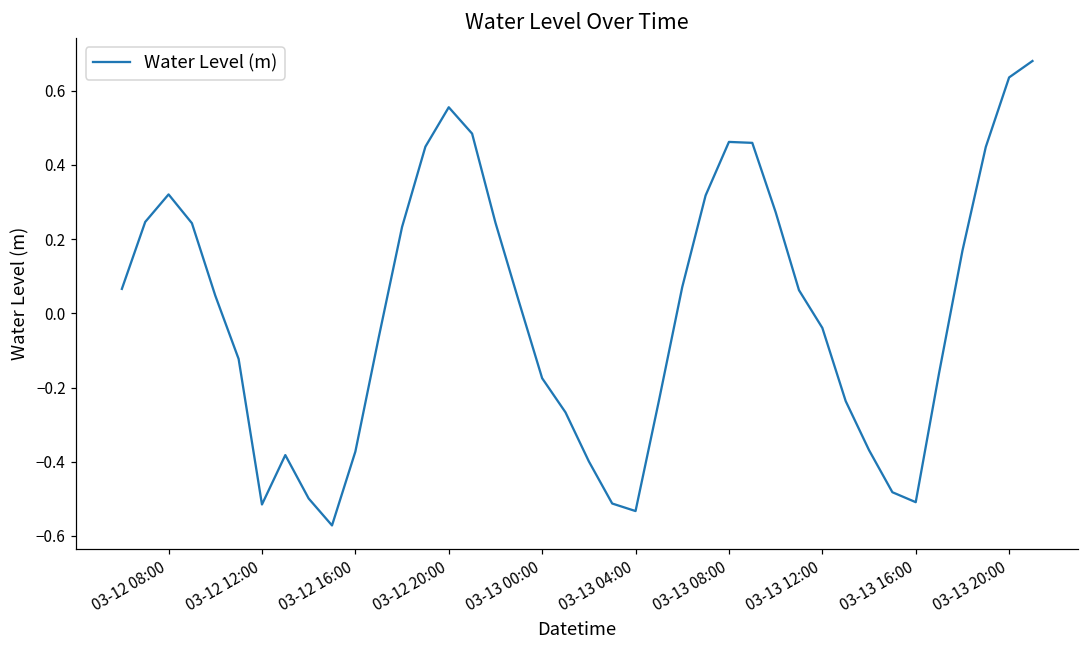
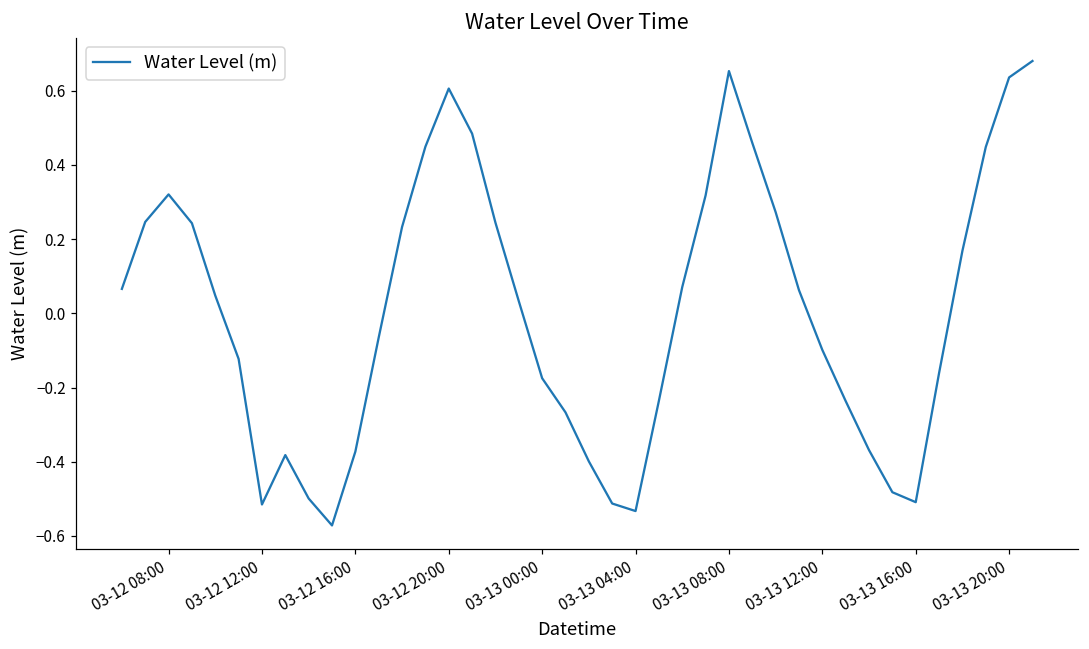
03-12 20:00: 0.56 -> 0.61
03-13 08:00: 0.46 -> 0.65
03-13 12:00: -0.04 -> -0.10
